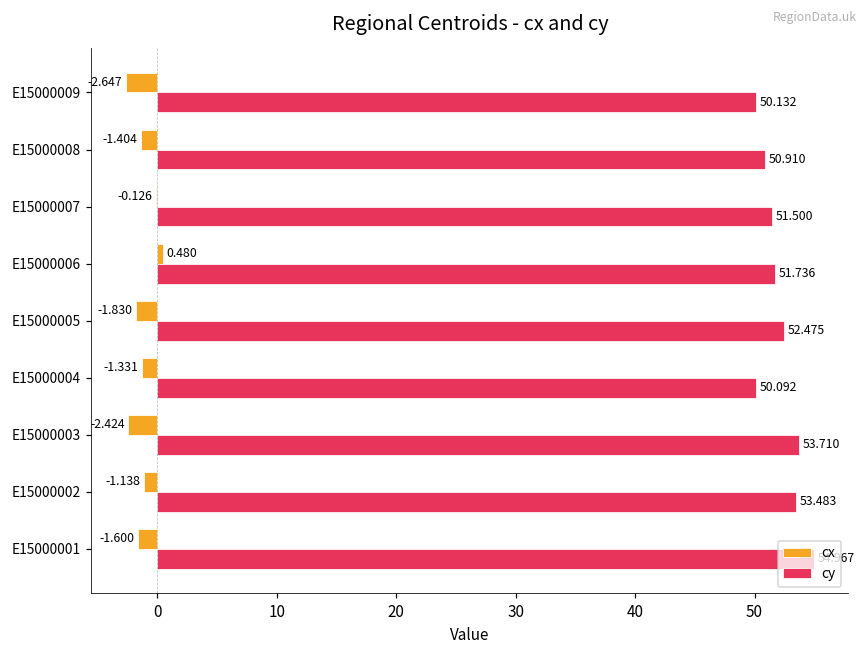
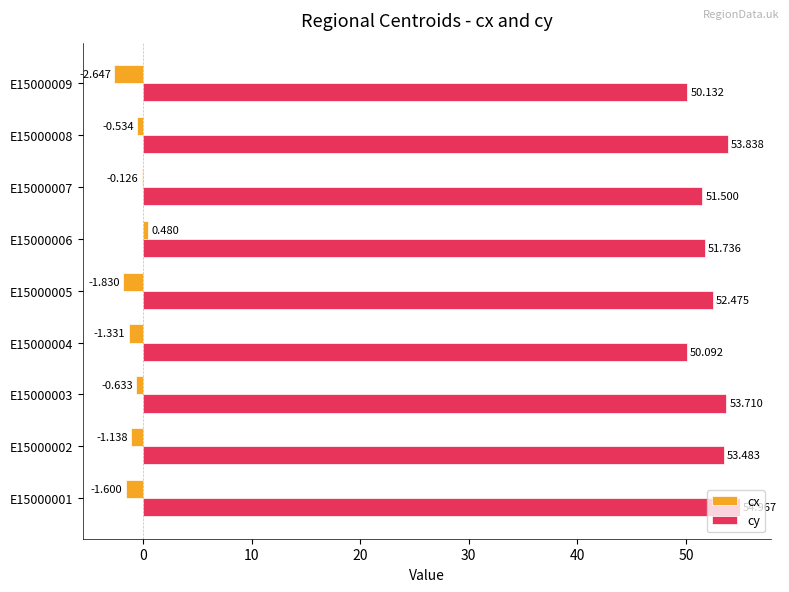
cx, E15000008: -1.404 -> -0.534
cy, E15000008: 50.910 -> 53.838
cx, E15000003: -2.424 -> -0.633
